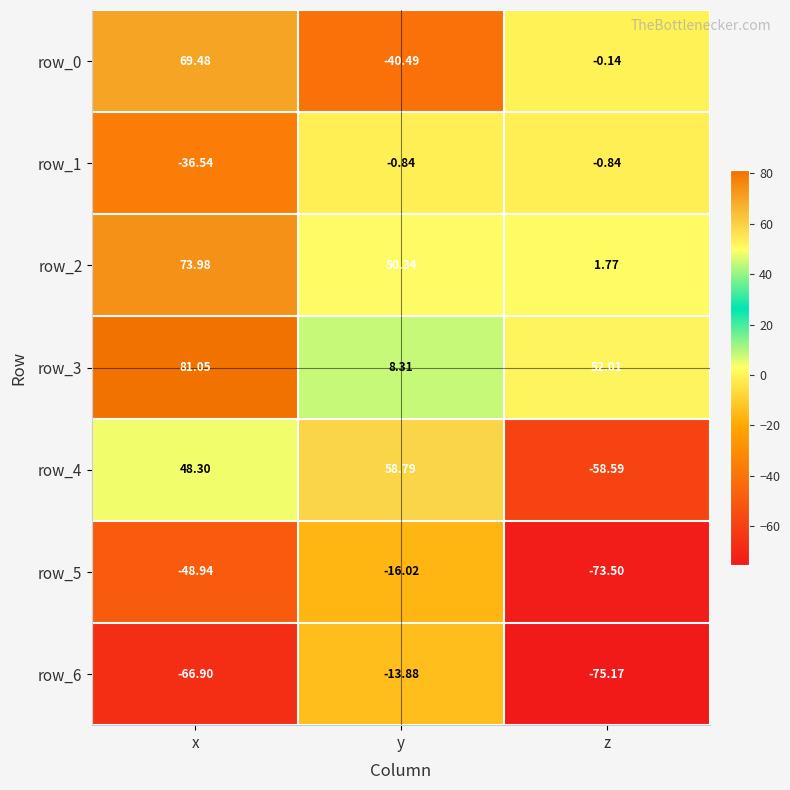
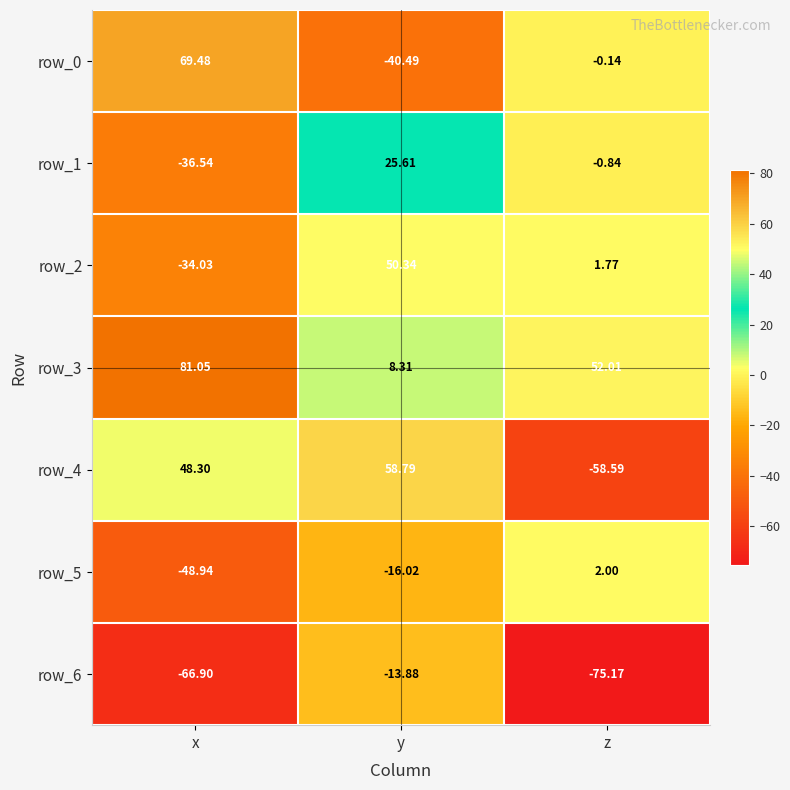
row_1, y: -0.84 -> 25.61
row_2, x: 73.98 -> -34.03
row_5, z: -73.50 -> 2.00
